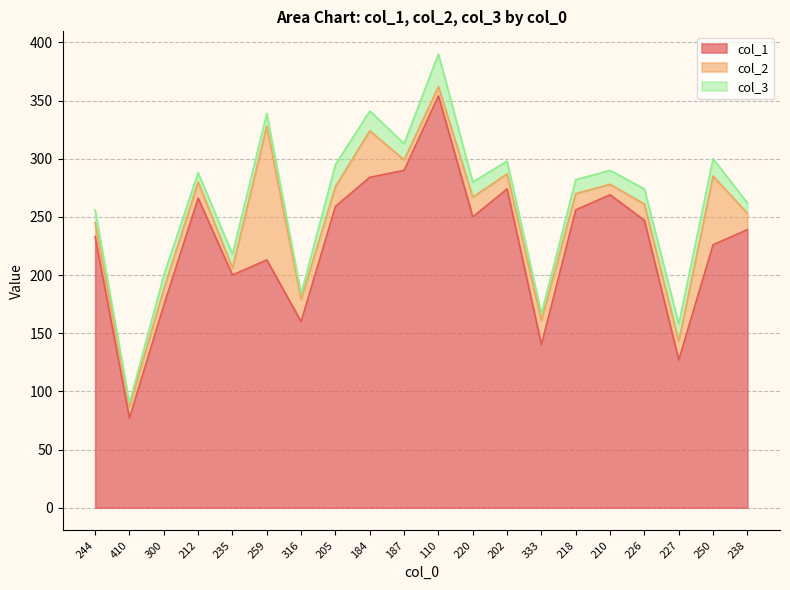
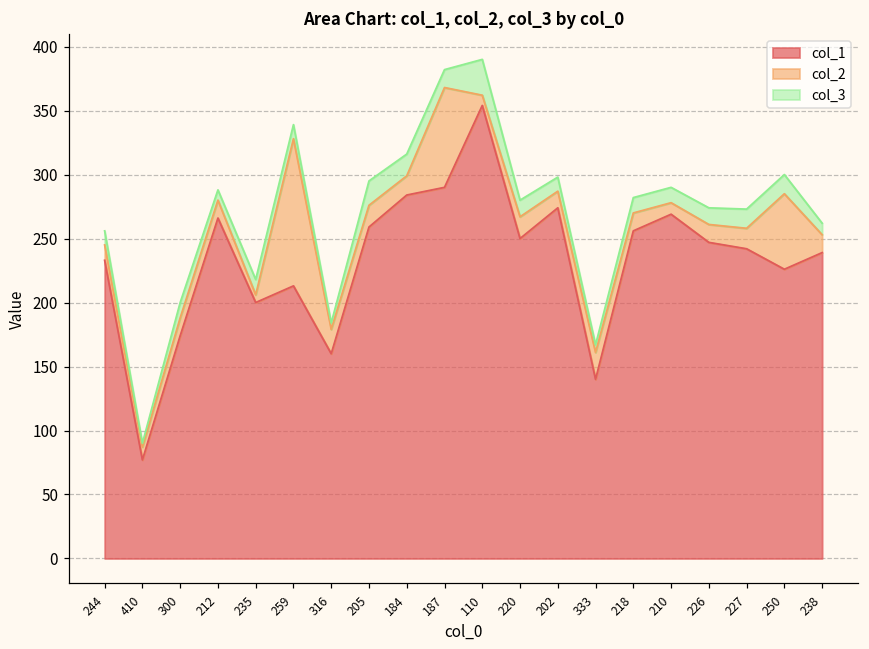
col_2, 184: 40 -> 15
col_2, 187: 9 -> 78
col_1, 227: 127 -> 242
